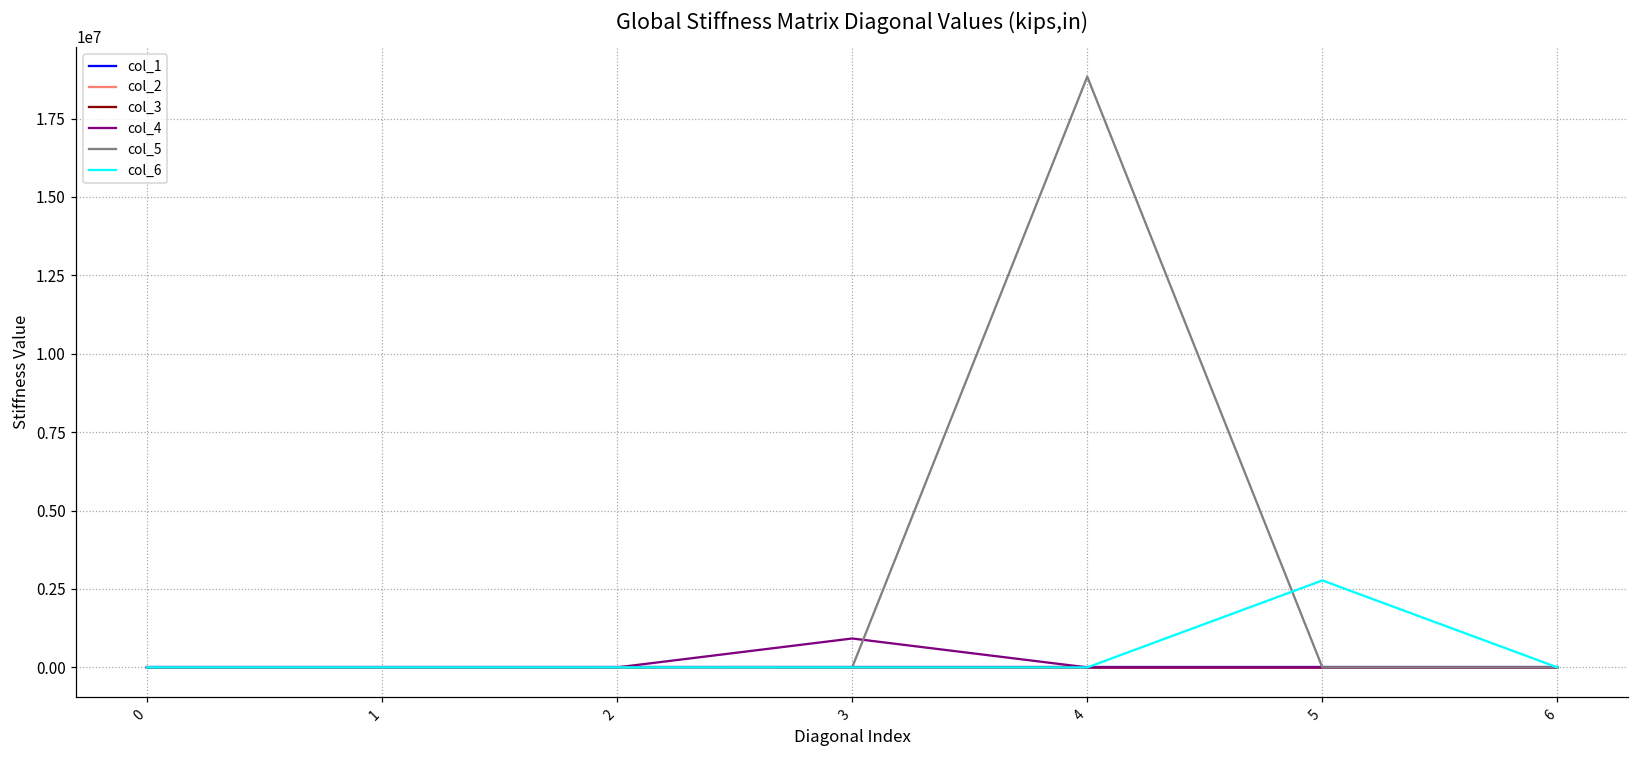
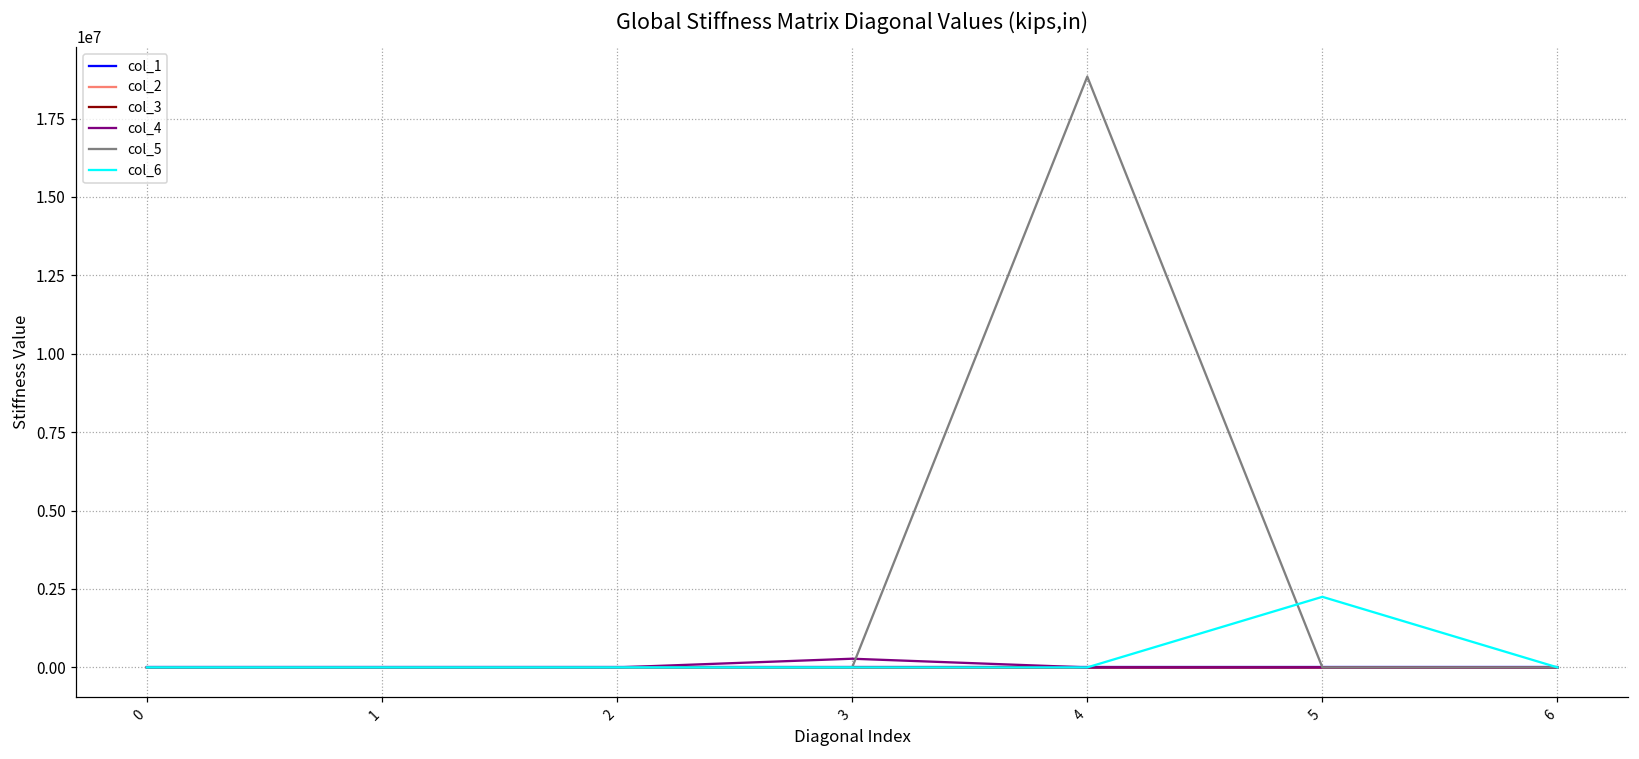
col_4, 3: 900000 -> 300000
col_6, 5: 2800000 -> 2300000
